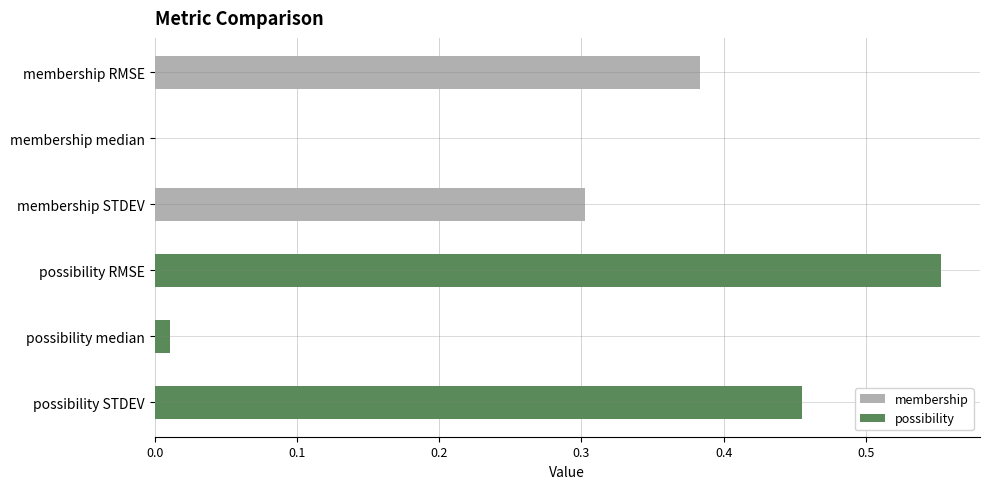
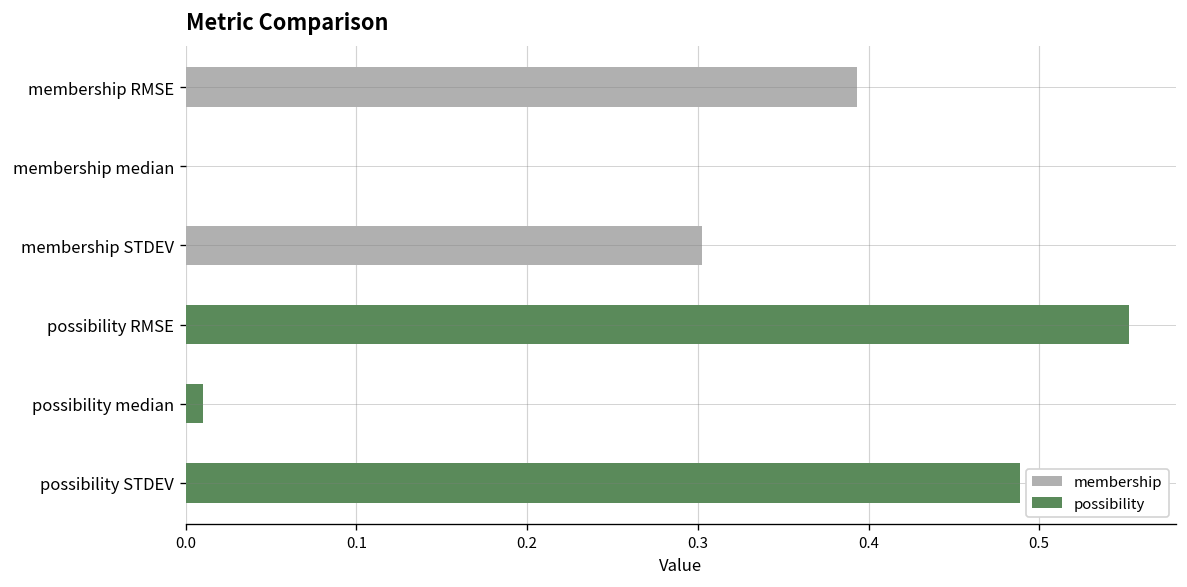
membership RMSE: 0.383 -> 0.393
possibility STDEV: 0.455 -> 0.489
